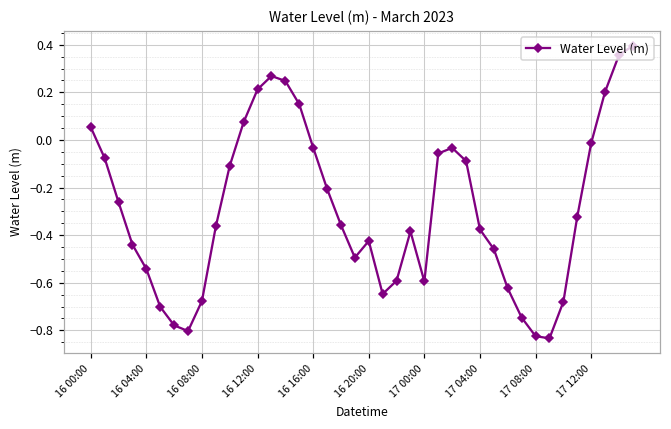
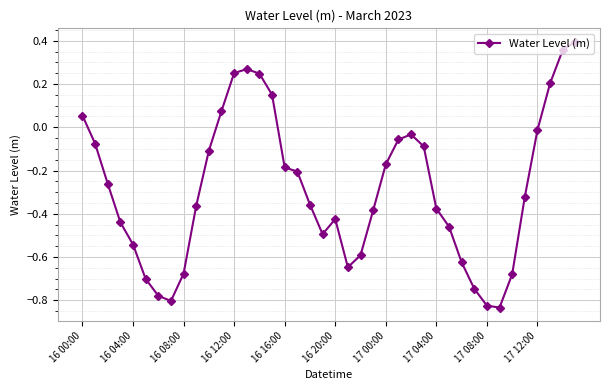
16 12:00: 0.21 -> 0.25
16 16:00: -0.03 -> -0.19
17 00:00: -0.59 -> -0.17
